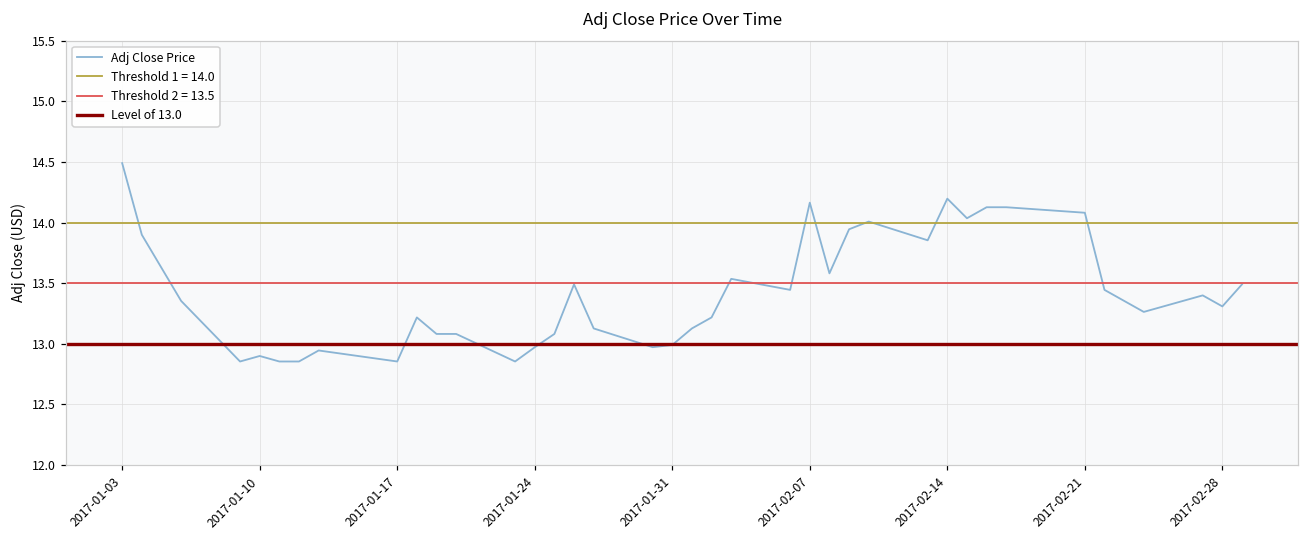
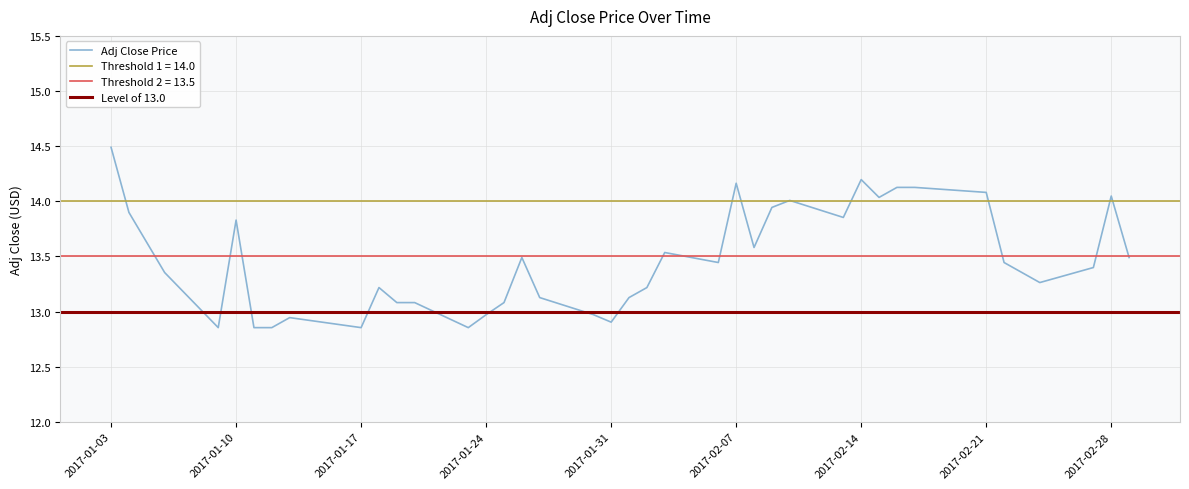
2017-01-10: 12.90 -> 13.83
2017-01-31: 12.99 -> 12.90
2017-02-28: 13.31 -> 14.05
